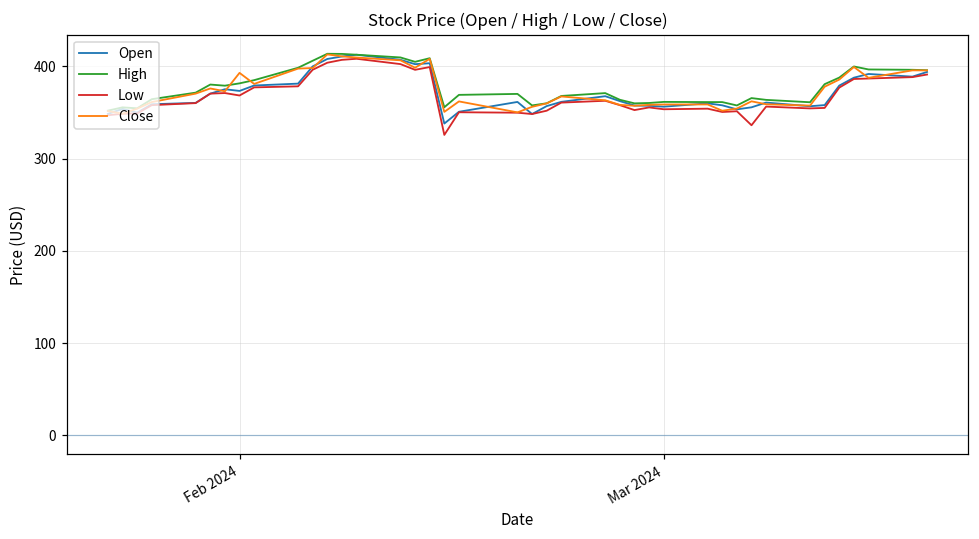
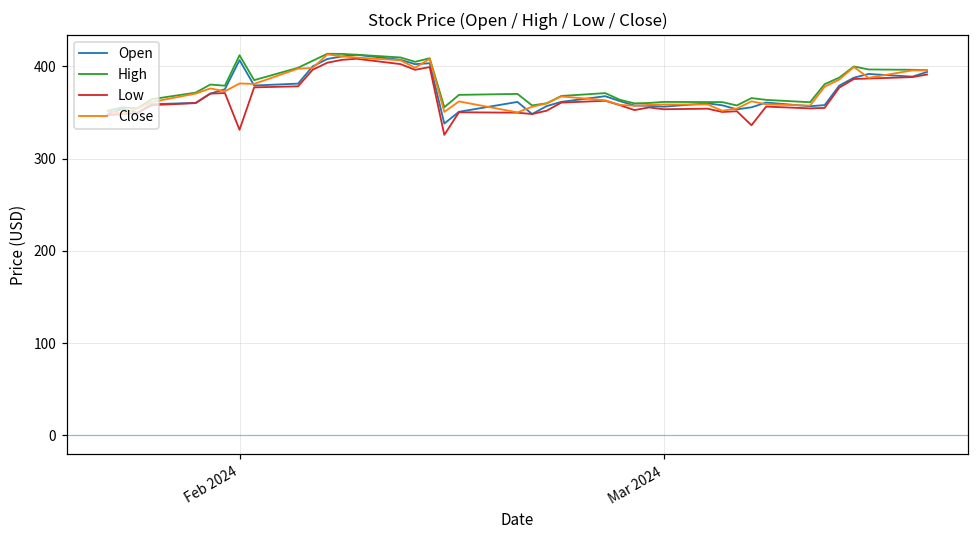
Open, Feb 2024: 370 -> 410
High, Feb 2024: 380 -> 410
Low, Feb 2024: 370 -> 330
Close, Feb 2024: 390 -> 380
